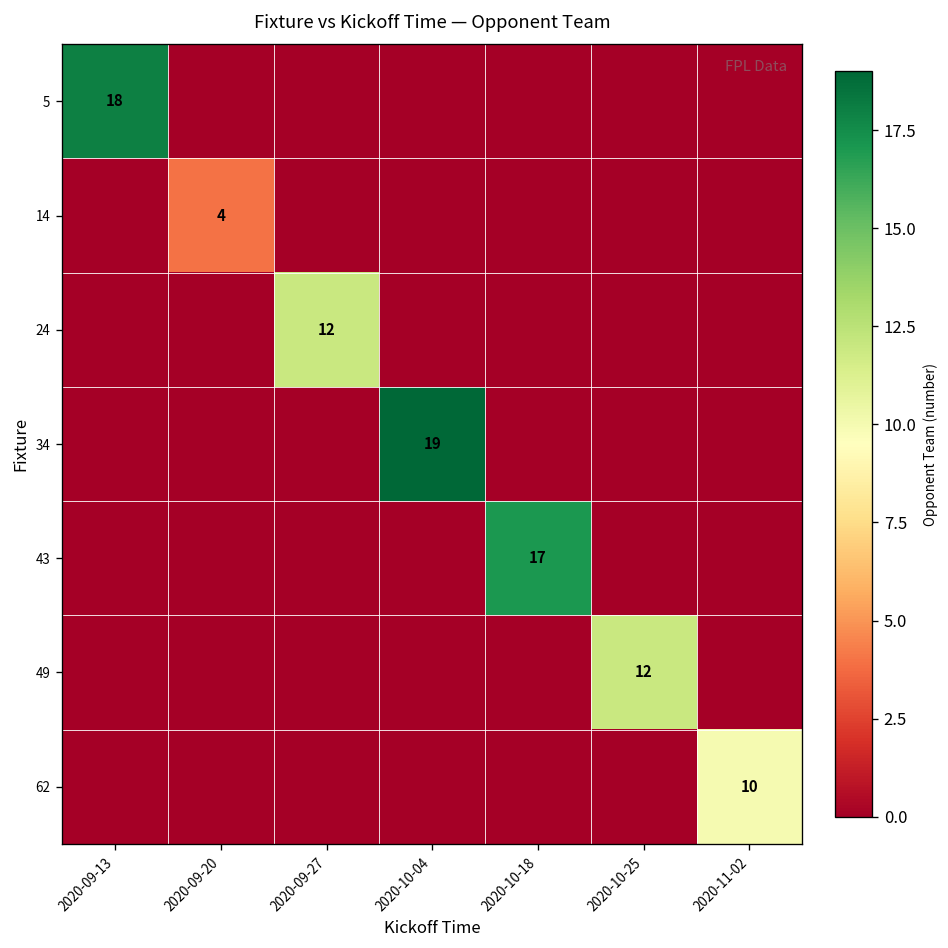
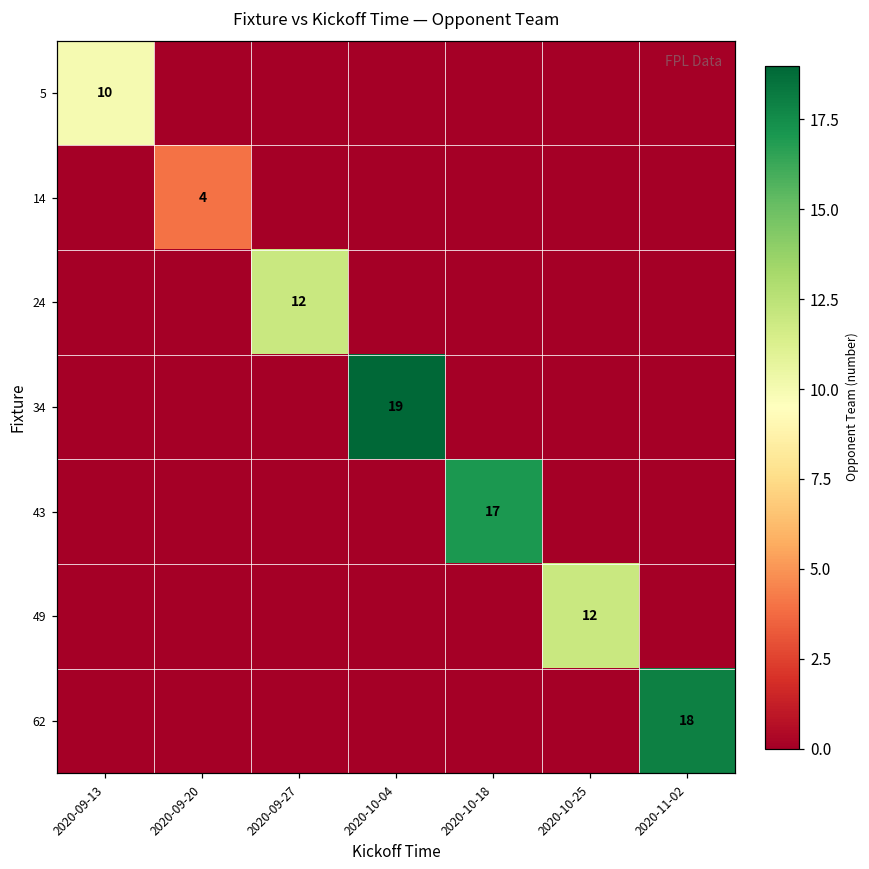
5, 2020-09-13: 18 -> 10
62, 2020-11-02: 10 -> 18
